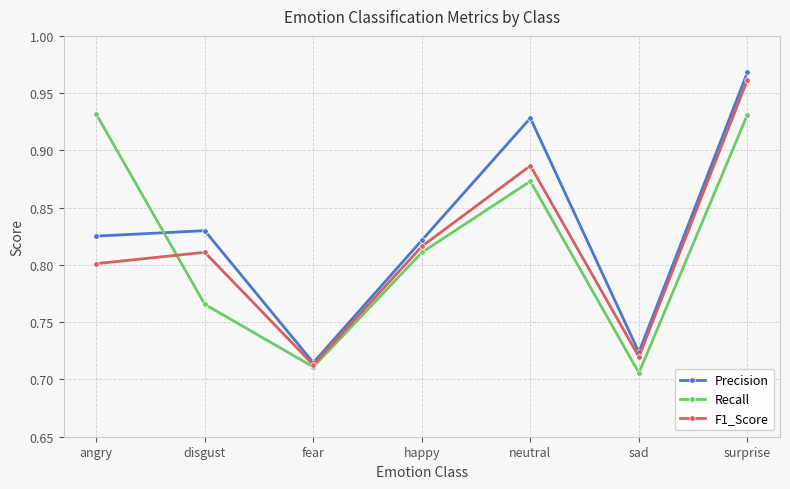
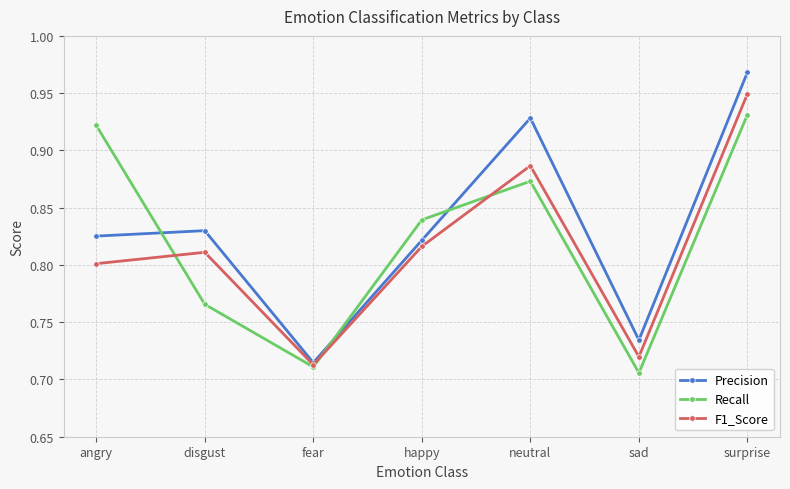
Recall, angry: 0.932 -> 0.922
Recall, happy: 0.811 -> 0.839
Precision, sad: 0.724 -> 0.734
F1_Score, surprise: 0.962 -> 0.949
